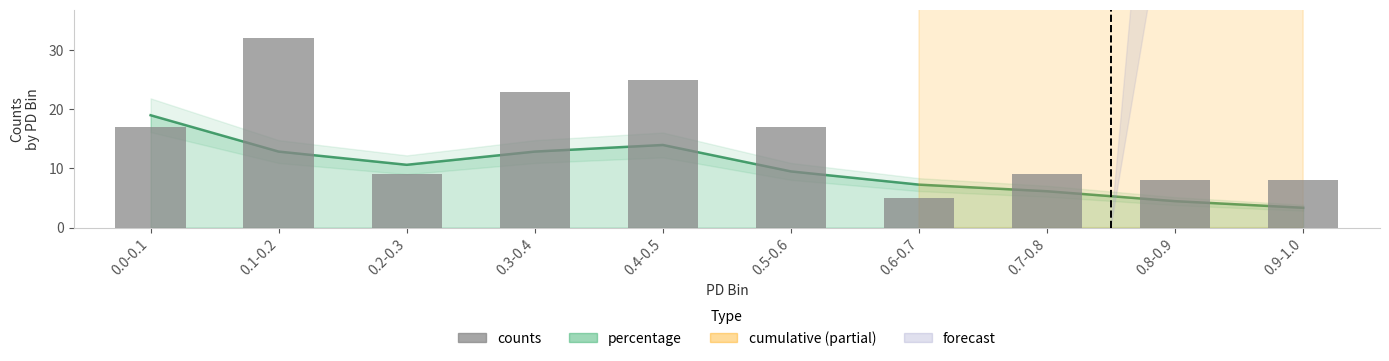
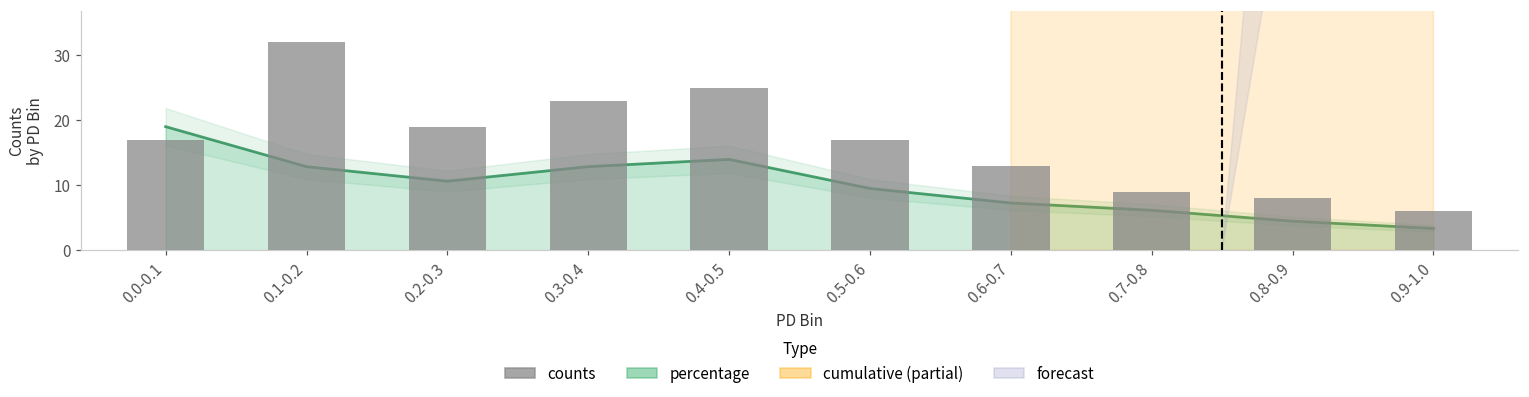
counts, 0.2-0.3: 9 -> 19
counts, 0.6-0.7: 5 -> 13
counts, 0.9-1.0: 8 -> 6
